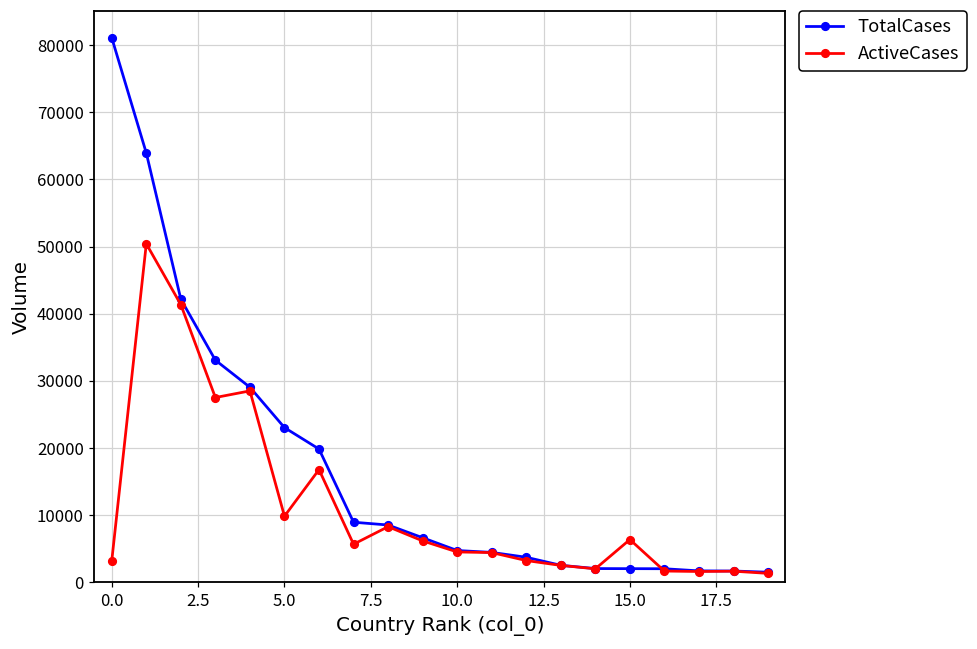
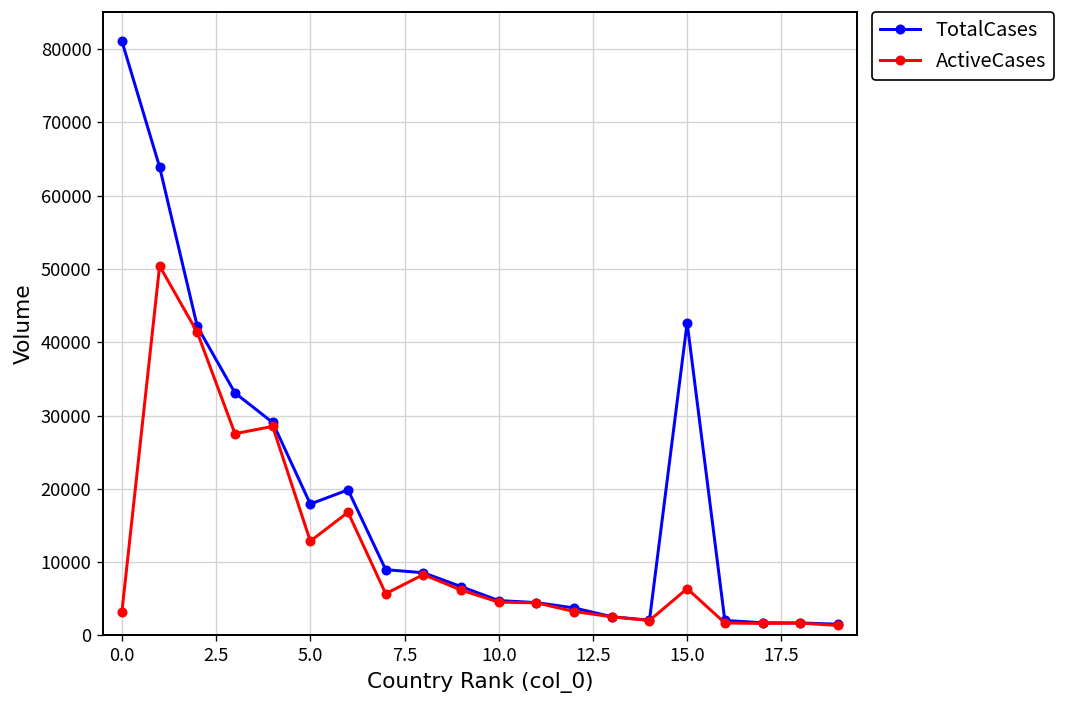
TotalCases, 5.0: 23000 -> 18000
ActiveCases, 5.0: 10000 -> 13000
TotalCases, 15.0: 2000 -> 43000
